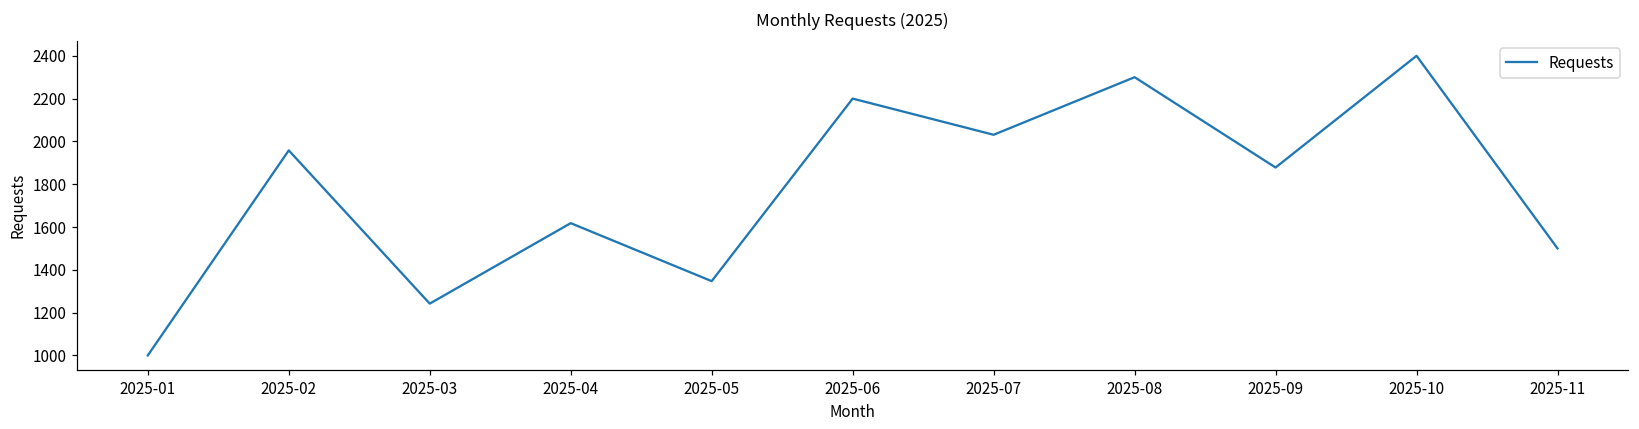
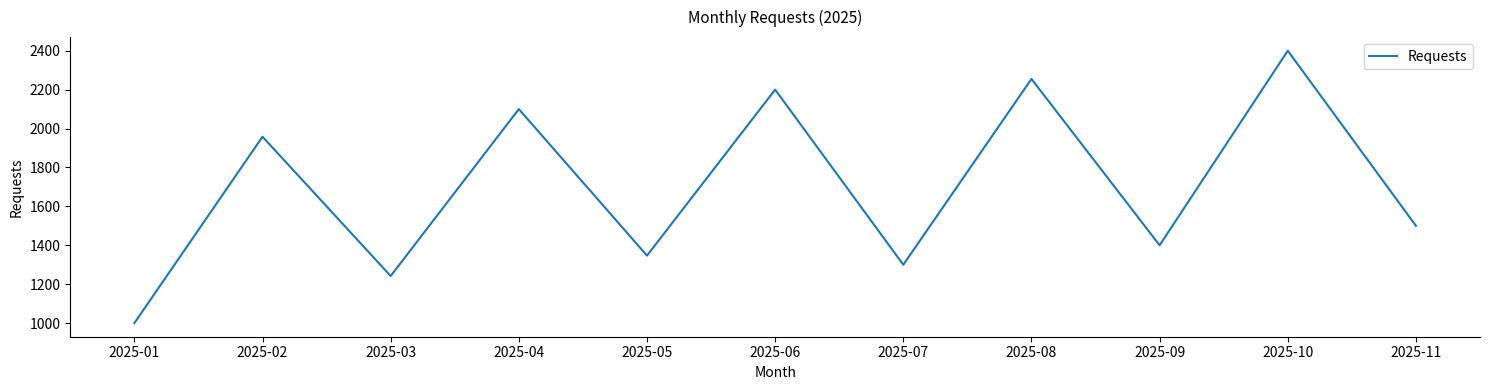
2025-04: 1620 -> 2100
2025-07: 2030 -> 1300
2025-08: 2300 -> 2260
2025-09: 1880 -> 1400
